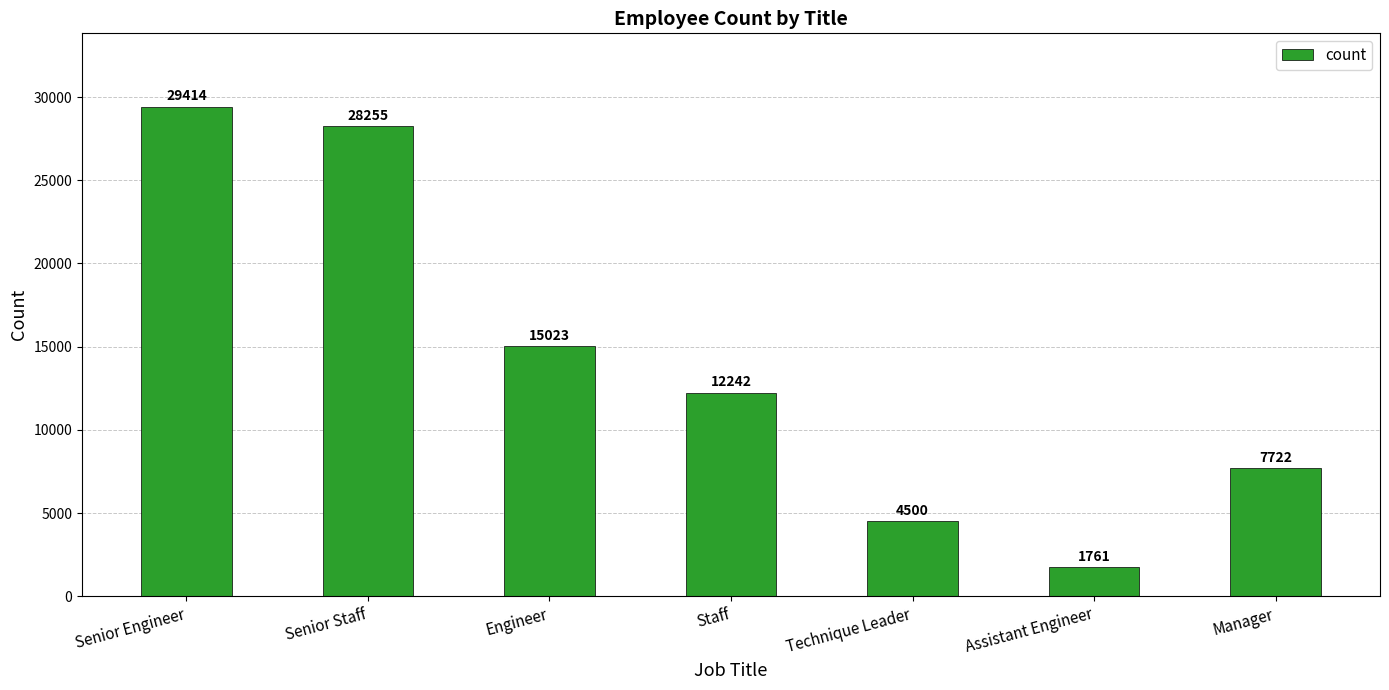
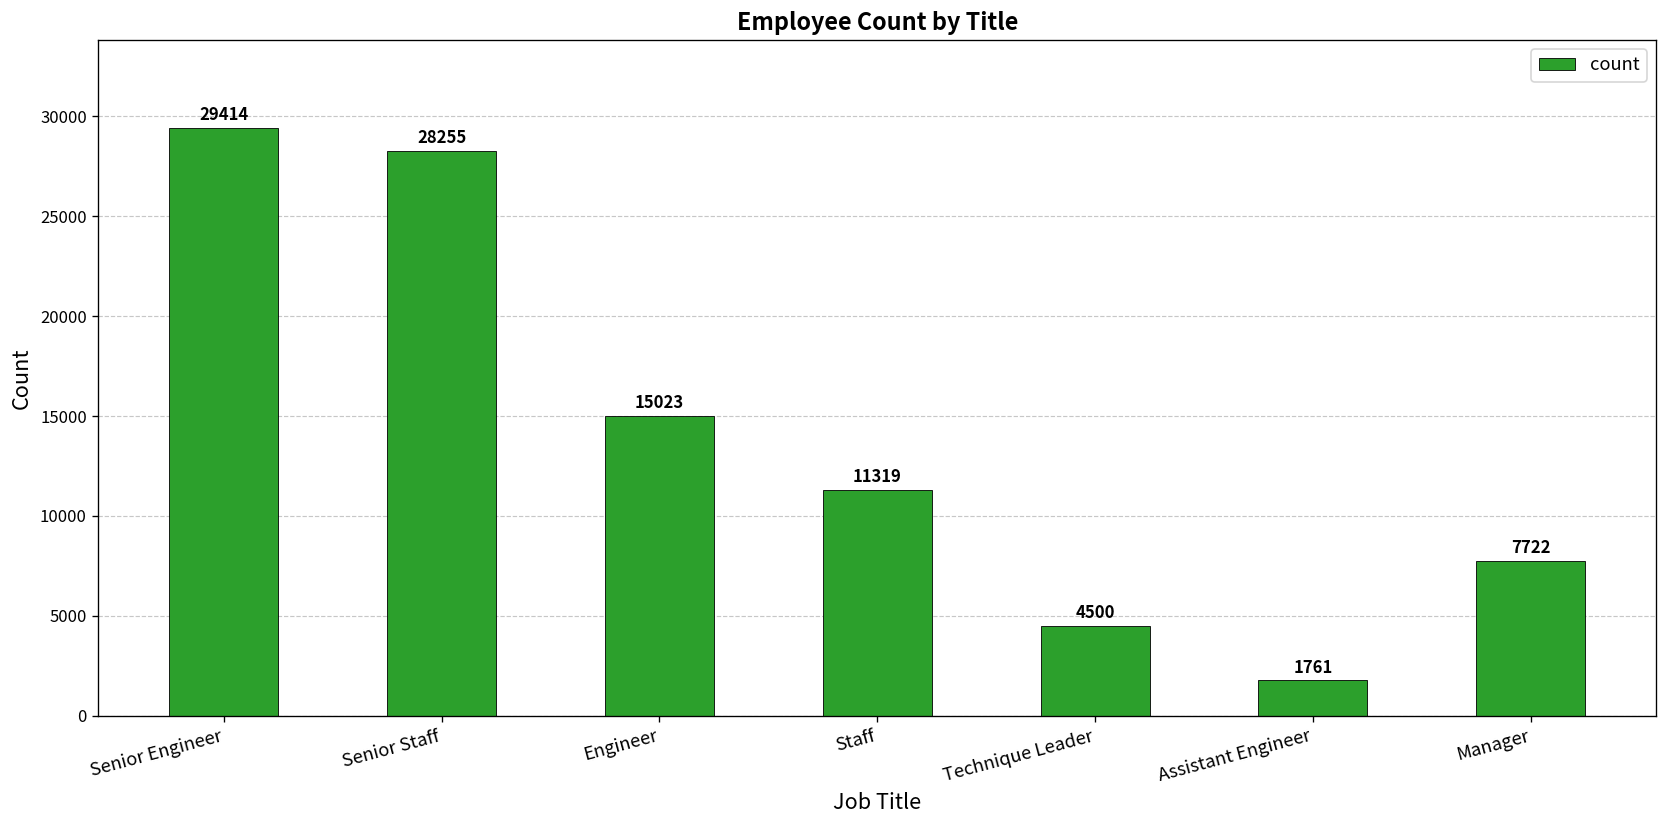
Staff: 12242 -> 11319
